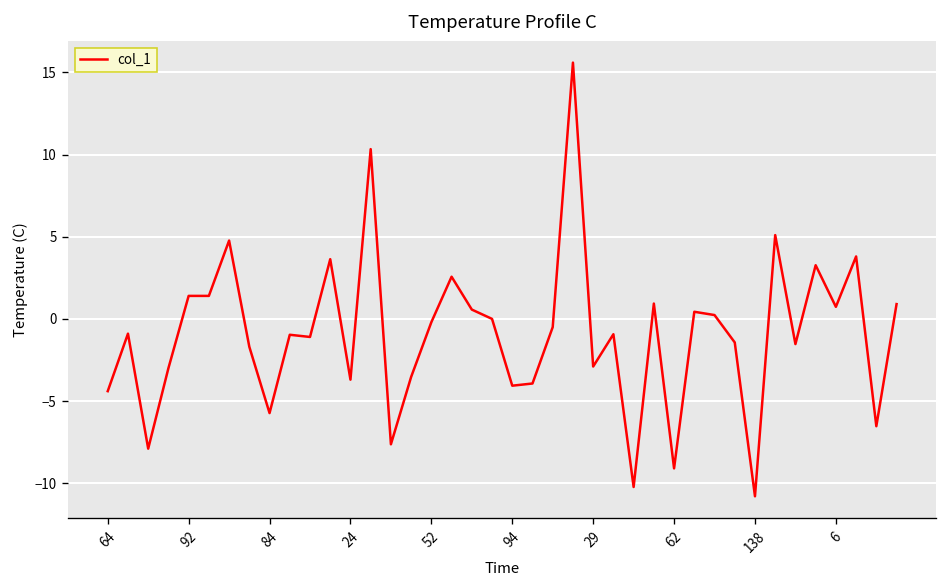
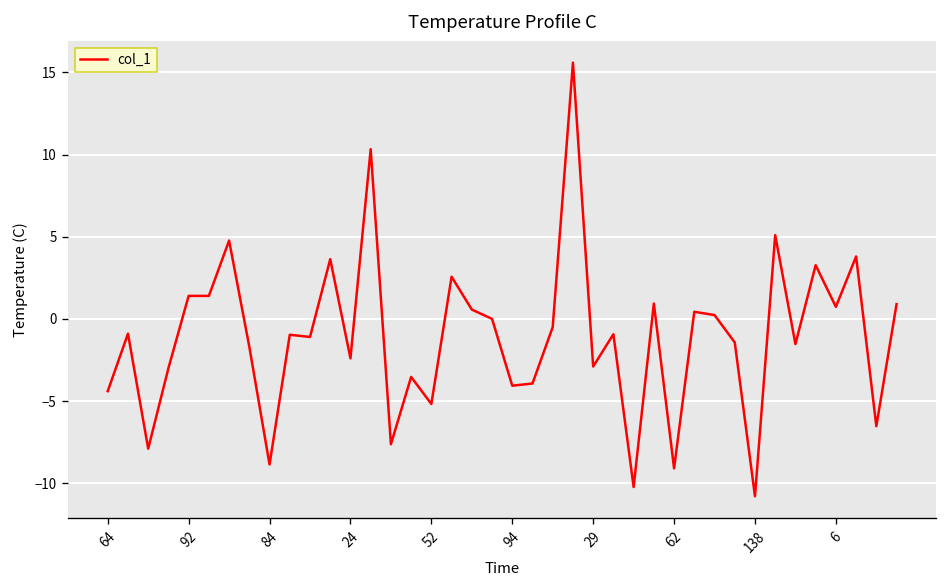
84: -5.7 -> -8.9
24: -3.7 -> -2.4
52: -0.2 -> -5.2
